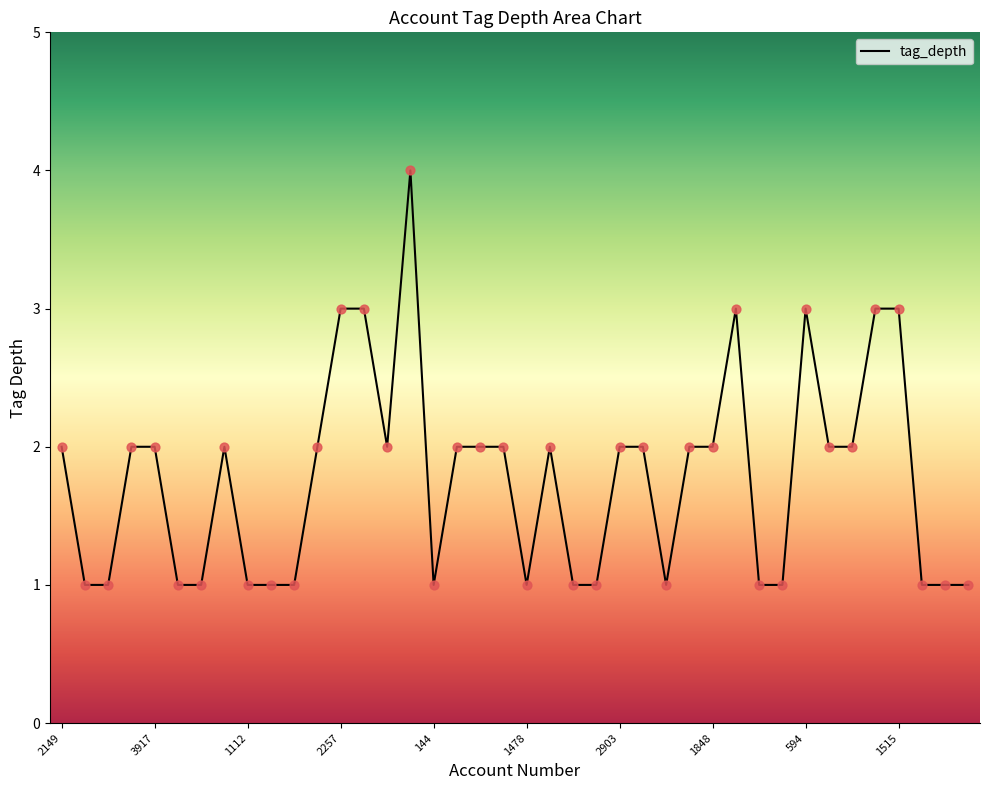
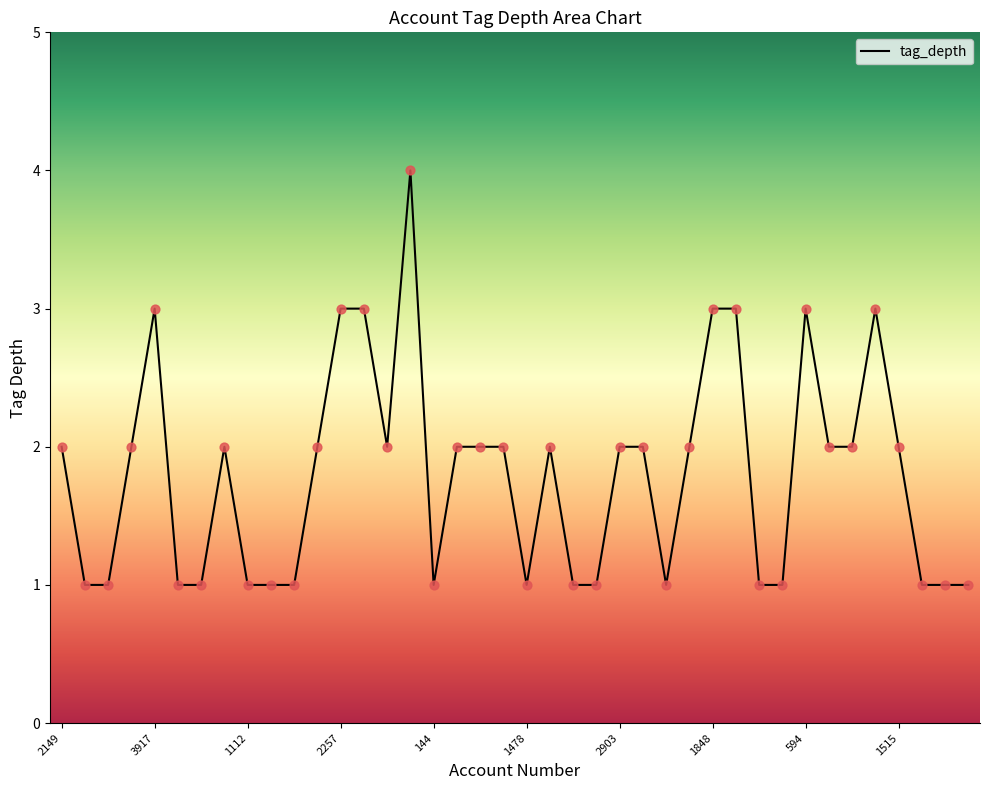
3917: 2 -> 3
1848: 2 -> 3
1515: 3 -> 2
